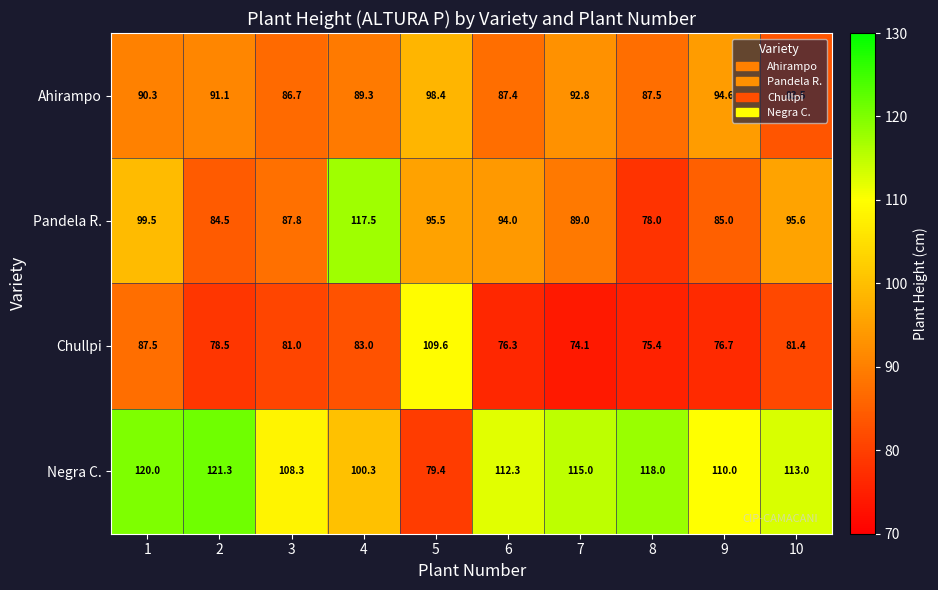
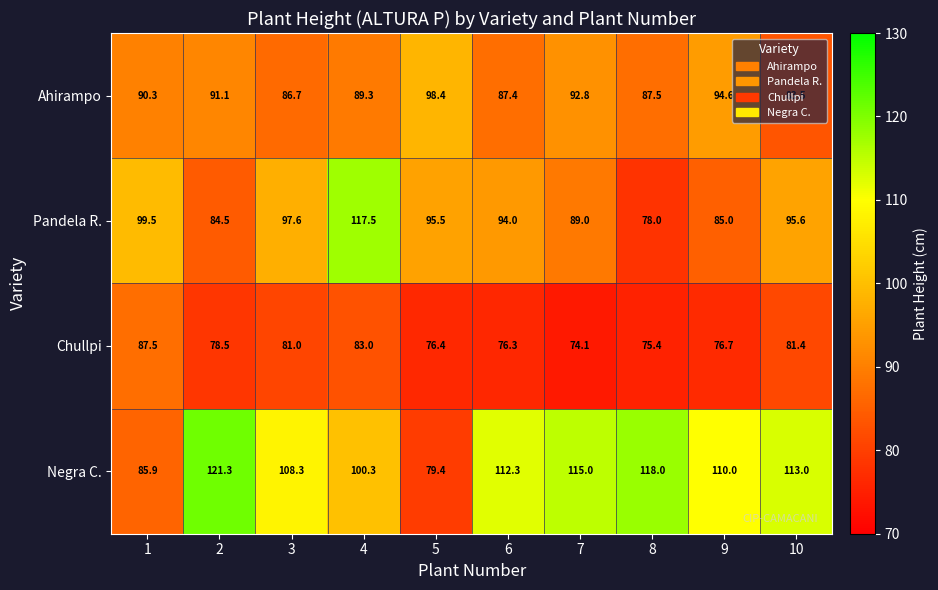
Pandela R., 3: 87.8 -> 97.6
Chullpi, 5: 109.6 -> 76.4
Negra C., 1: 120.0 -> 85.9
